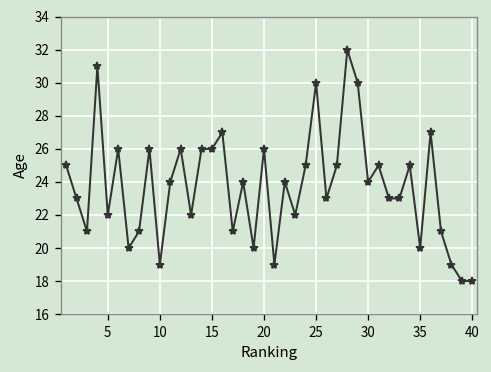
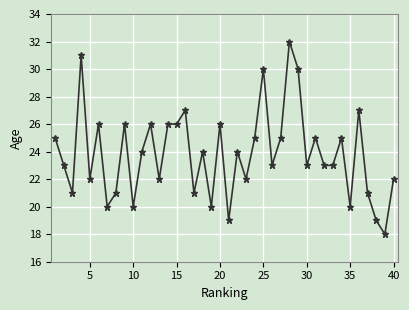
10: 19 -> 20
30: 24 -> 23
40: 18 -> 22
